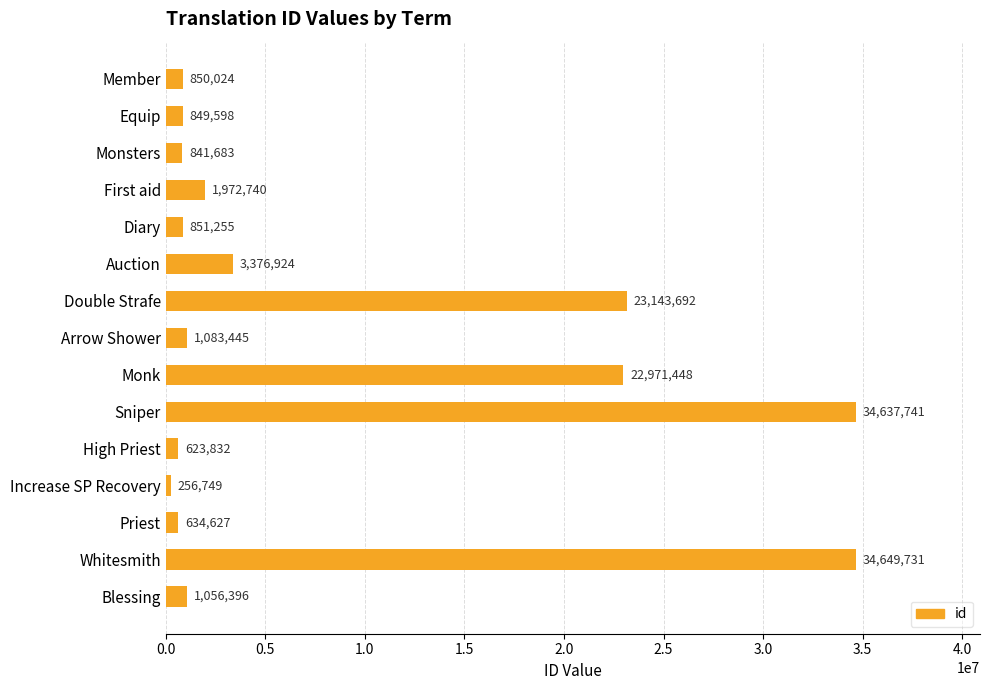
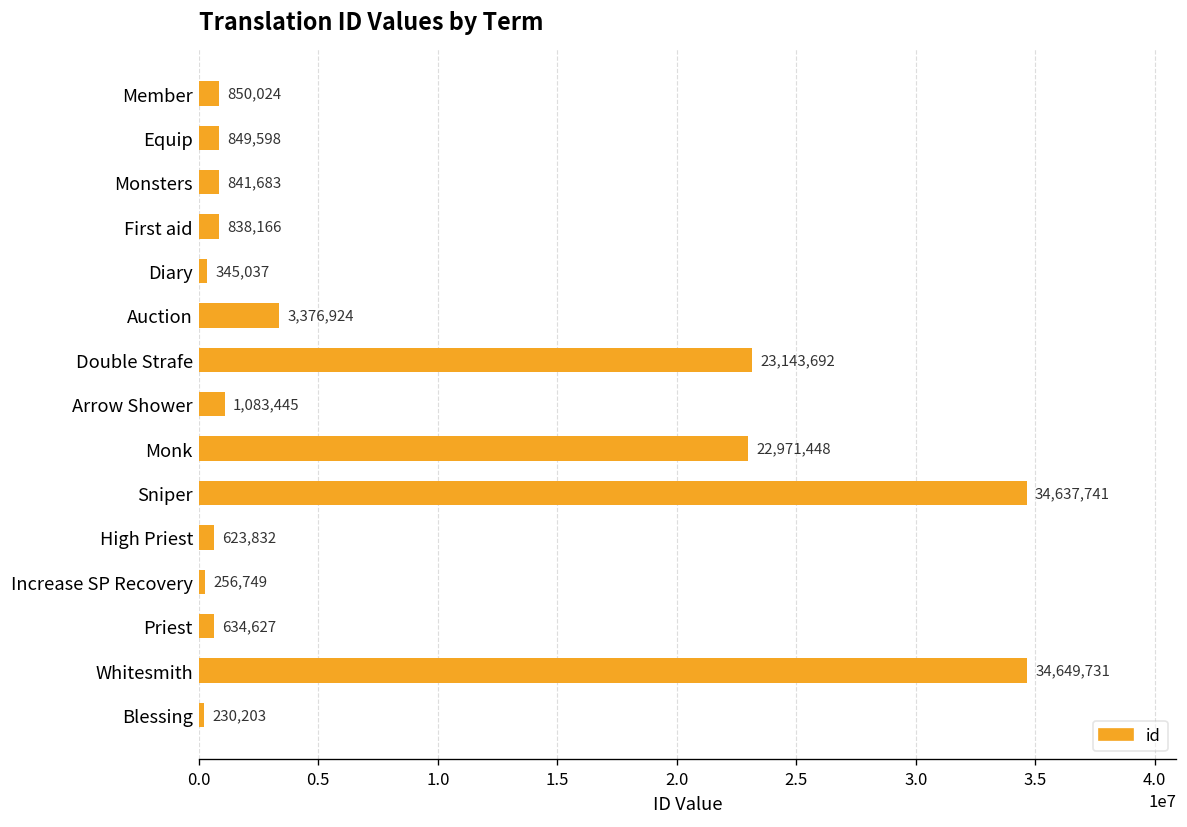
First aid: 1,972,740 -> 838,166
Diary: 851,255 -> 345,037
Blessing: 1,056,396 -> 230,203
